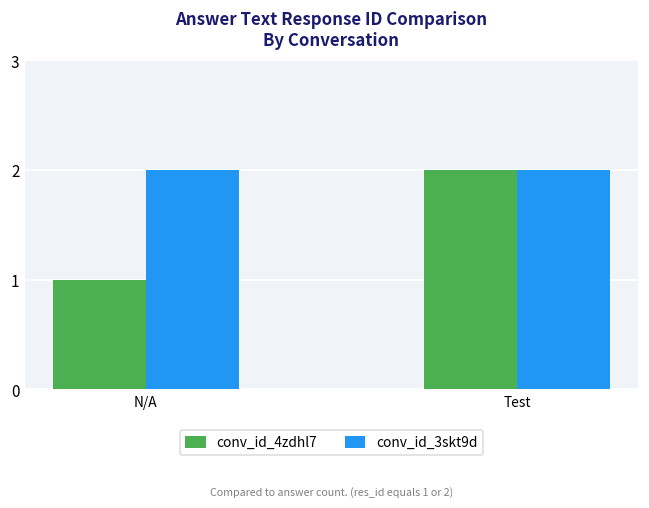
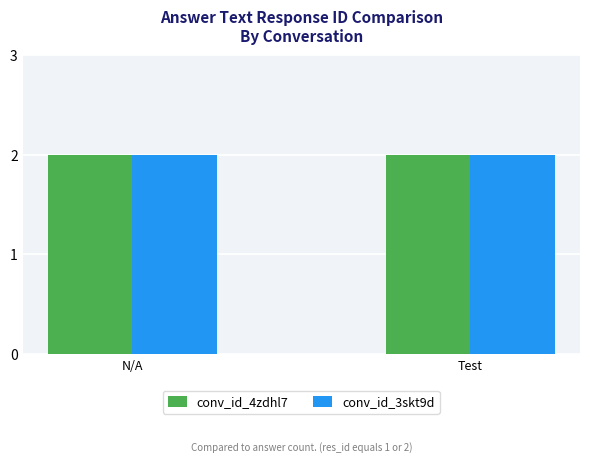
conv_id_4zdhl7, N/A: 1 -> 2
